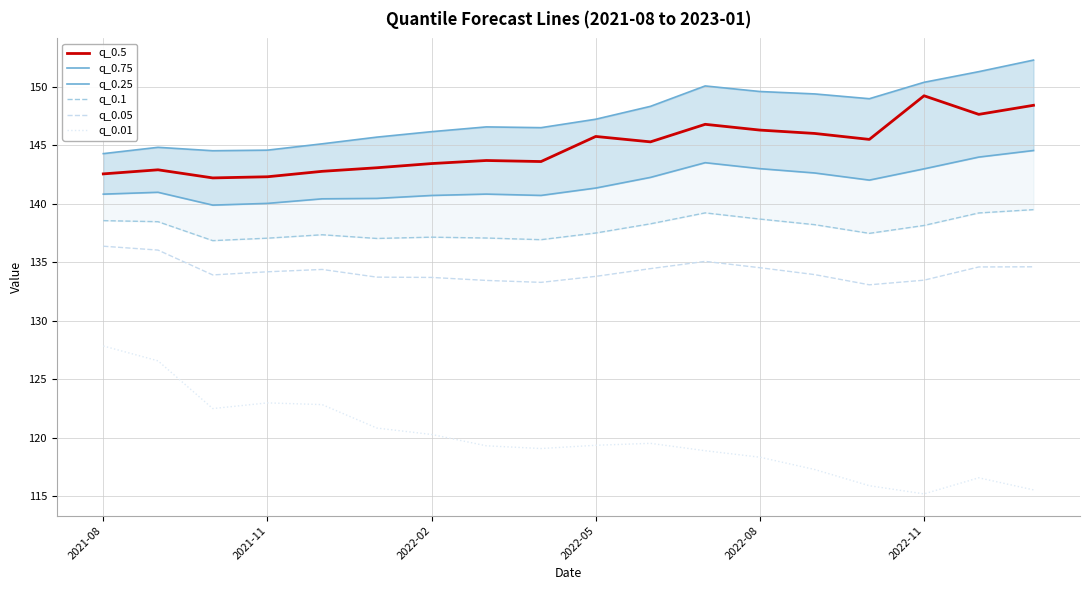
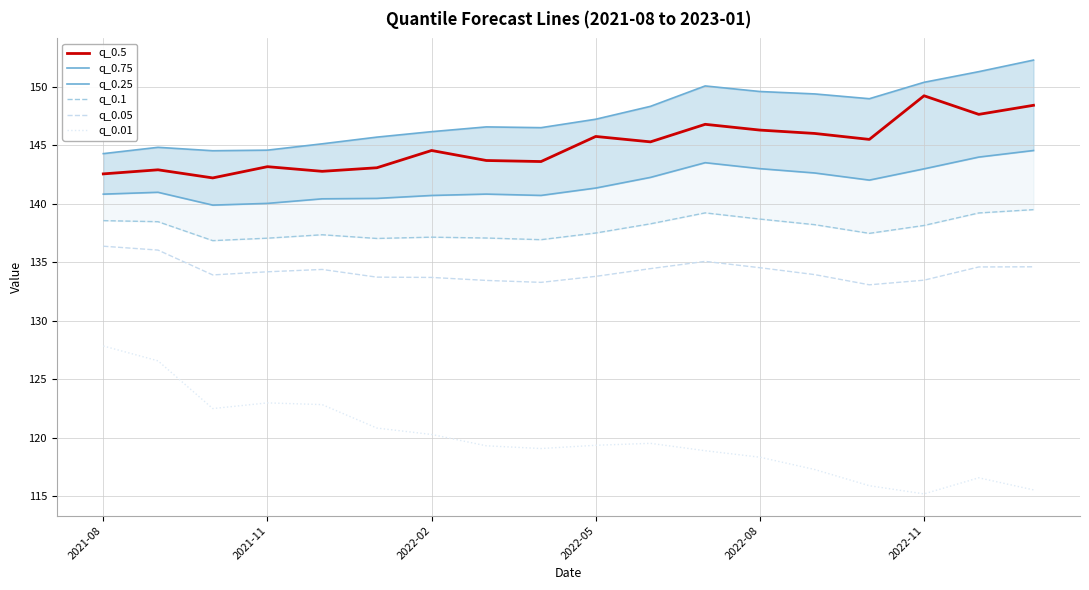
q_0.5, 2021-11: 142.3 -> 143.2
q_0.5, 2022-02: 143.4 -> 144.6
